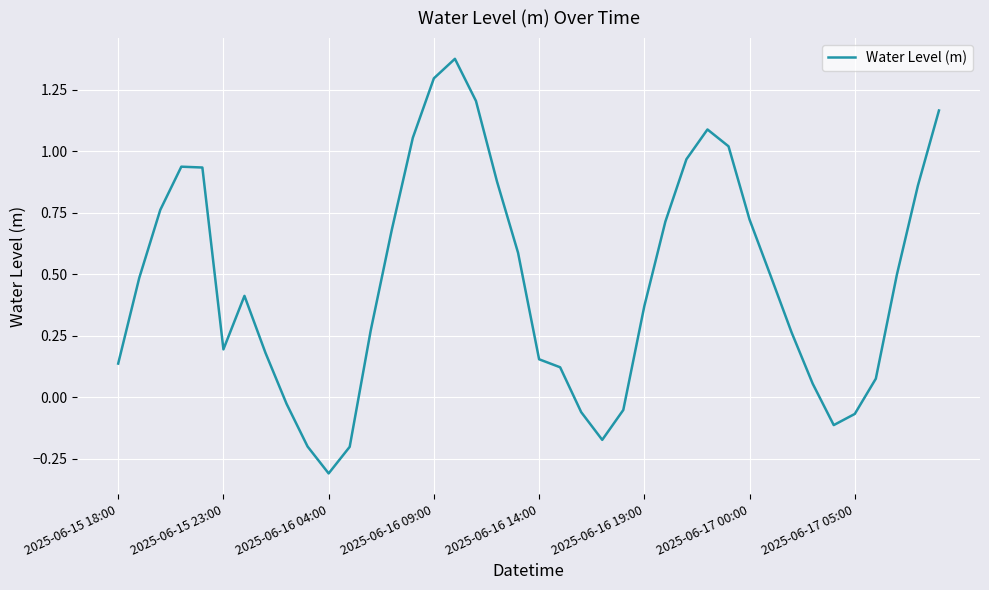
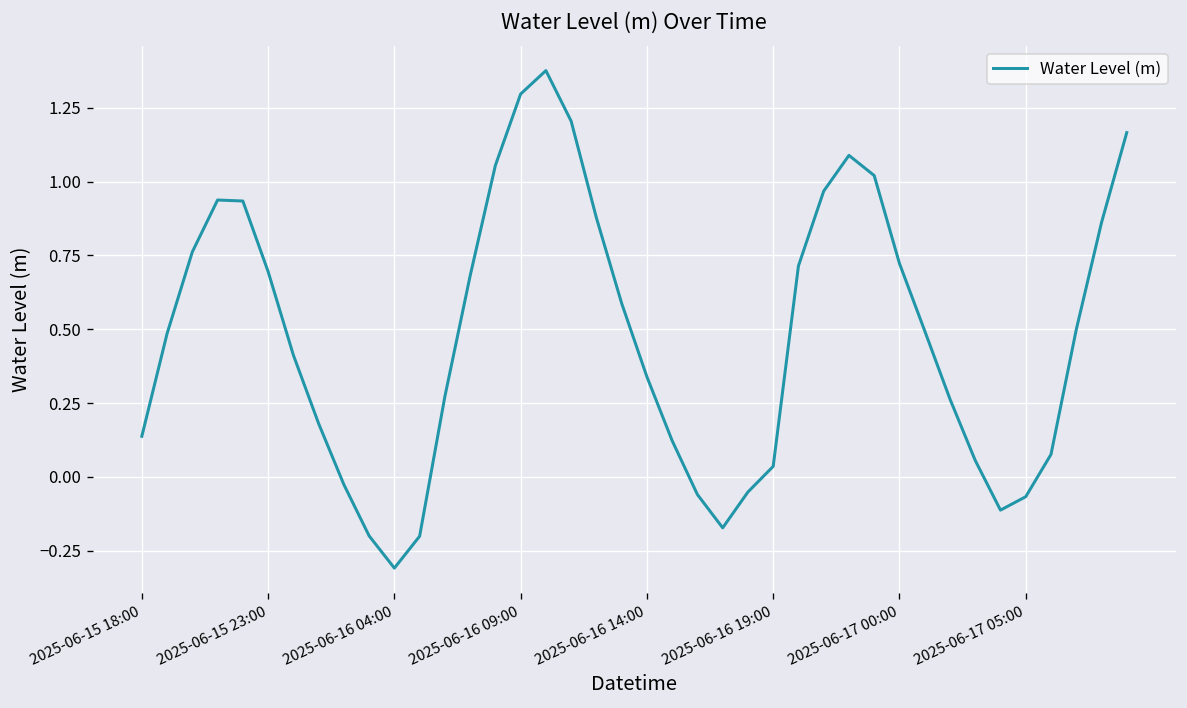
2025-06-15 23:00: 0.20 -> 0.70
2025-06-16 14:00: 0.16 -> 0.34
2025-06-16 19:00: 0.37 -> 0.04
